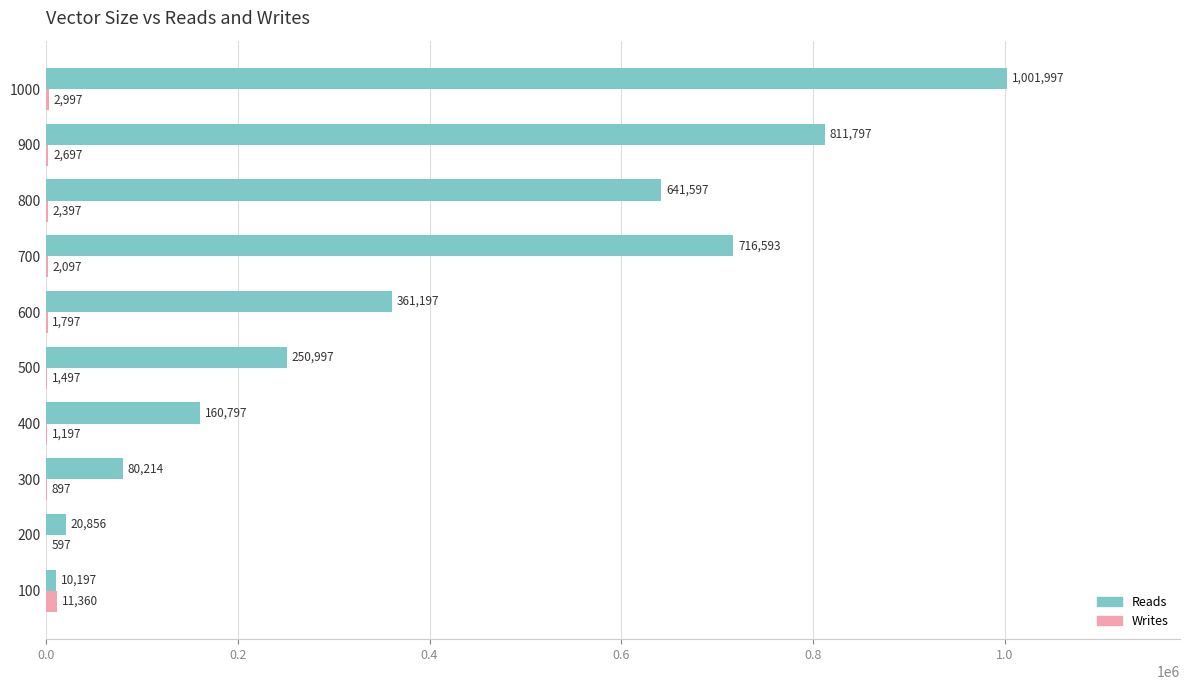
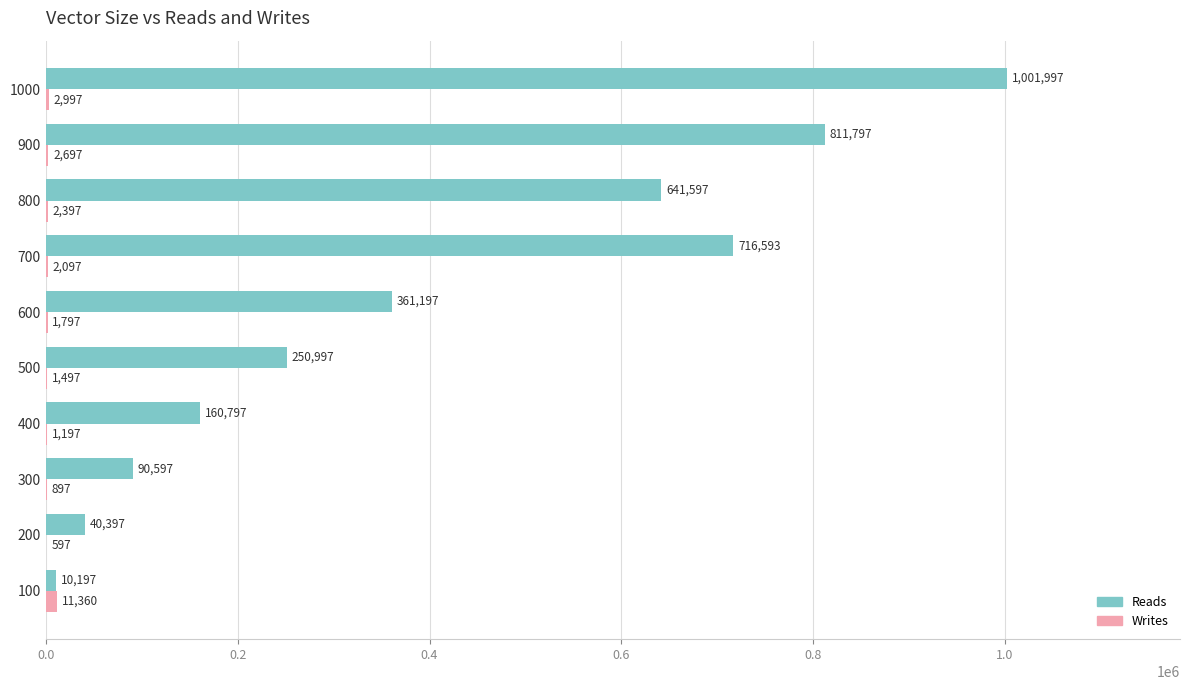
Reads, 300: 80,214 -> 90,597
Reads, 200: 20,856 -> 40,397
